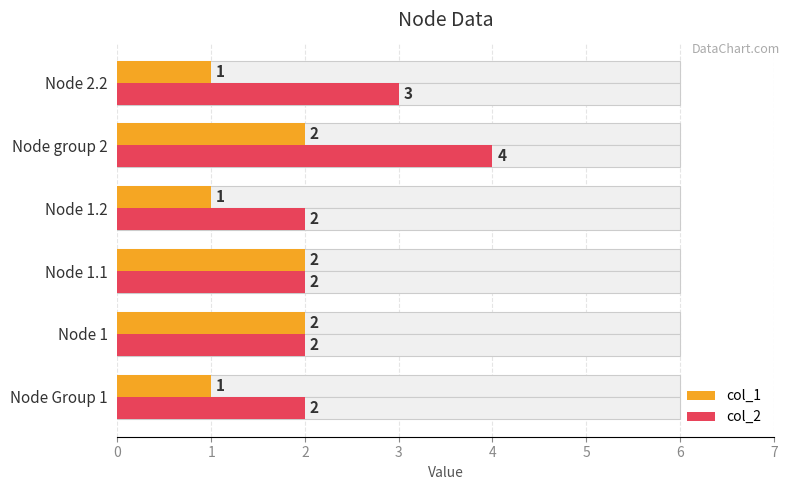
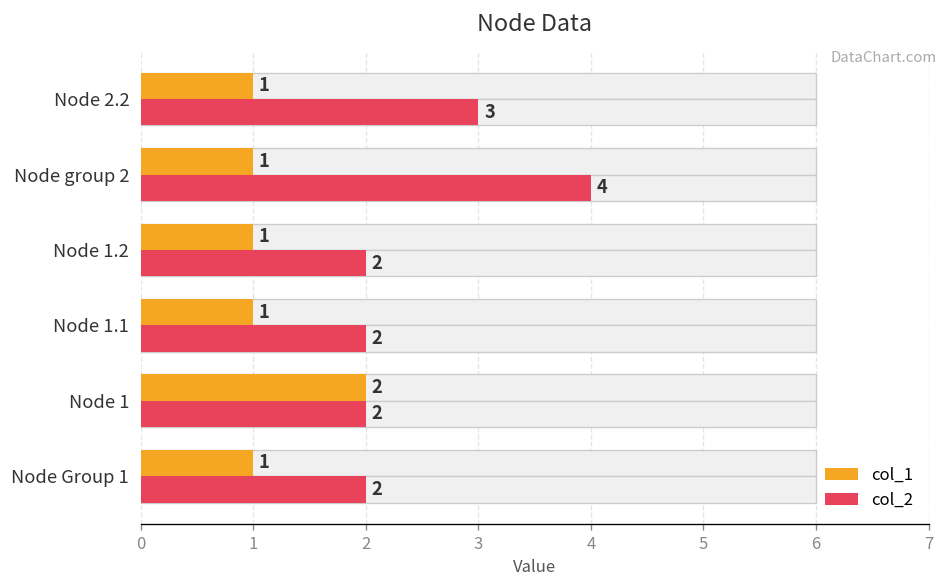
col_1, Node group 2: 2 -> 1
col_1, Node 1.1: 2 -> 1
